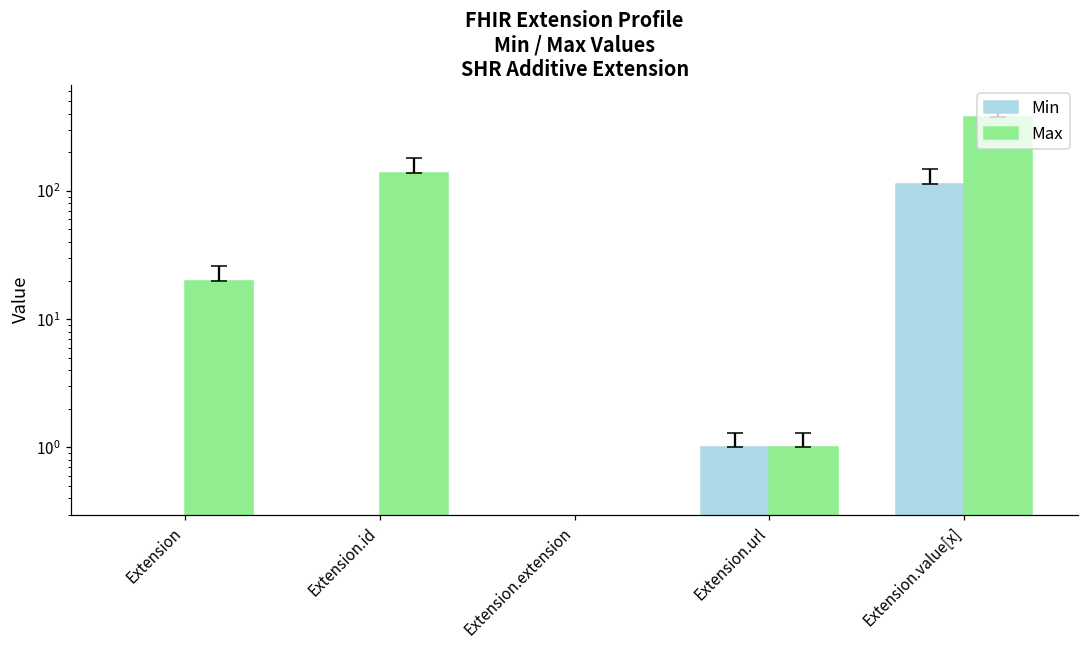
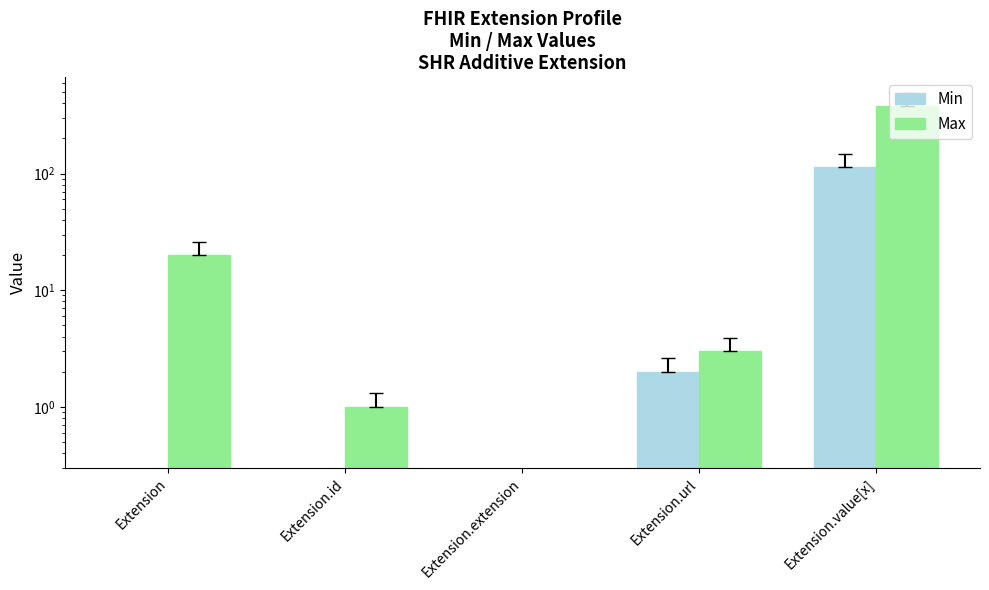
Max, Extension.id: 140 -> 1
Min, Extension.url: 1 -> 2
Max, Extension.url: 1 -> 3
